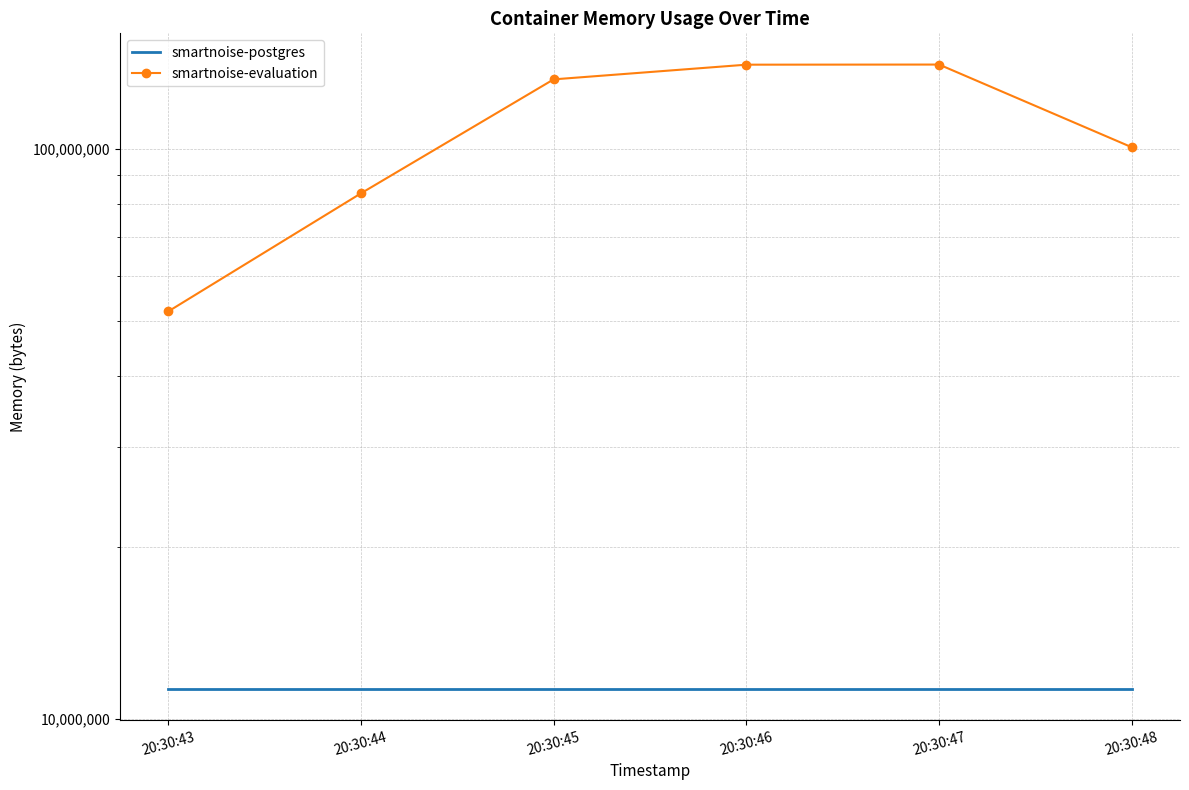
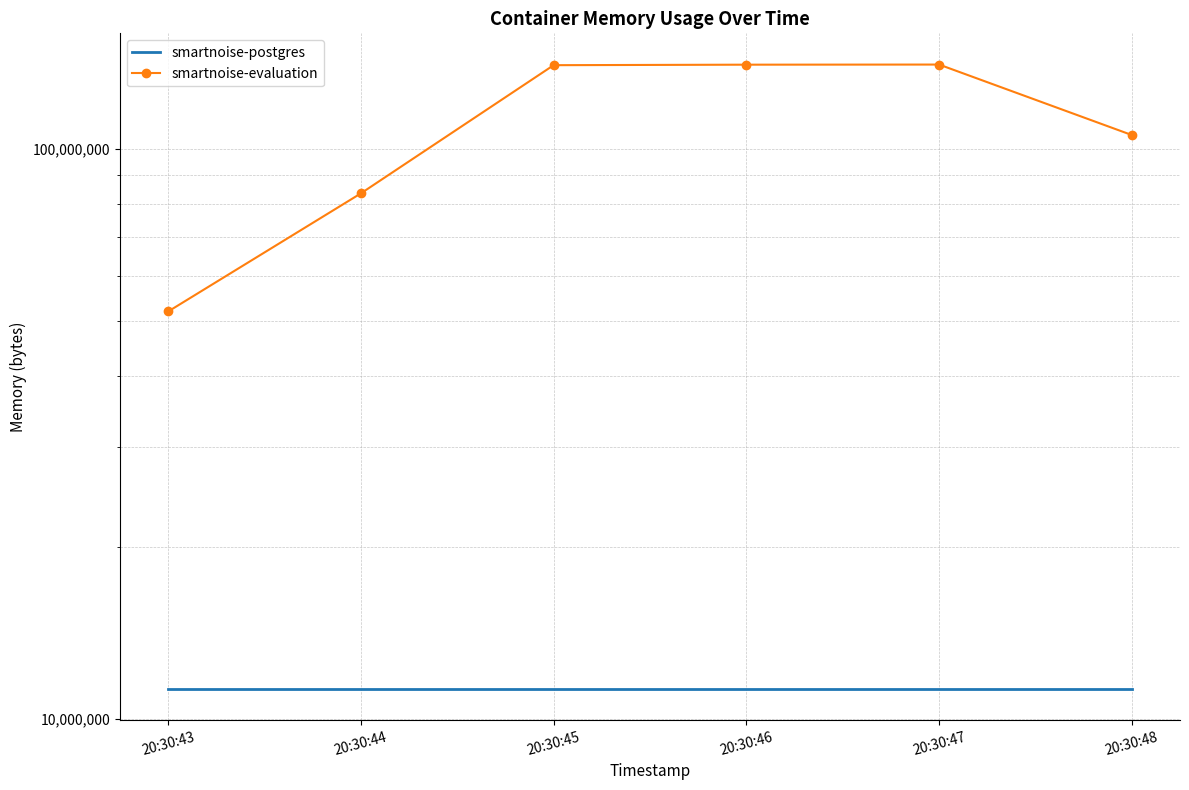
smartnoise-evaluation, 20:30:45: 133,000,000 -> 140,000,000
smartnoise-evaluation, 20:30:48: 101,000,000 -> 106,000,000
